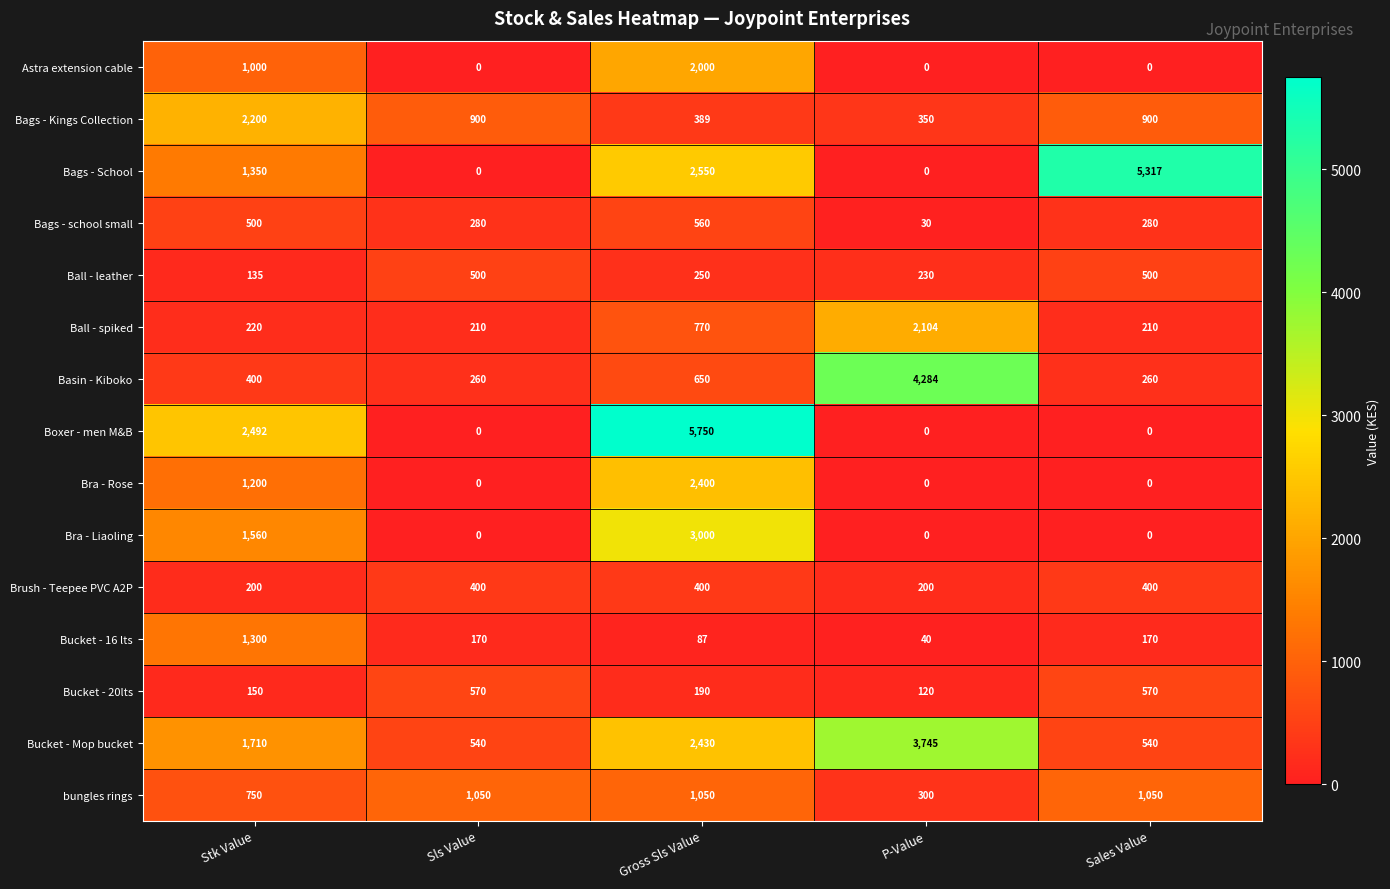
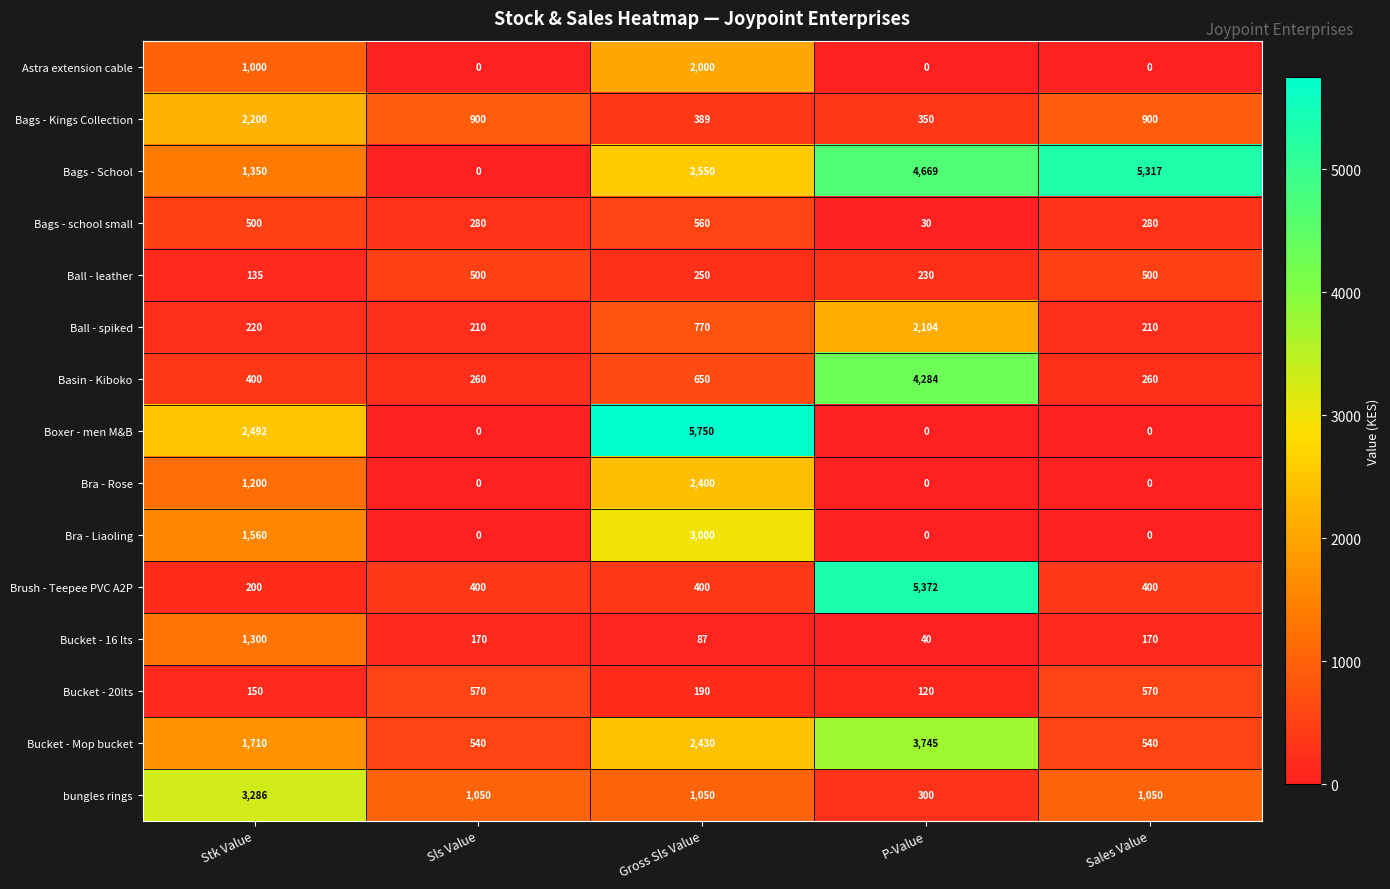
Bags - School, P-Value: 0 -> 4,669
Brush - Teepee PVC A2P, P-Value: 200 -> 5,372
bungles rings, Stk Value: 750 -> 3,286
